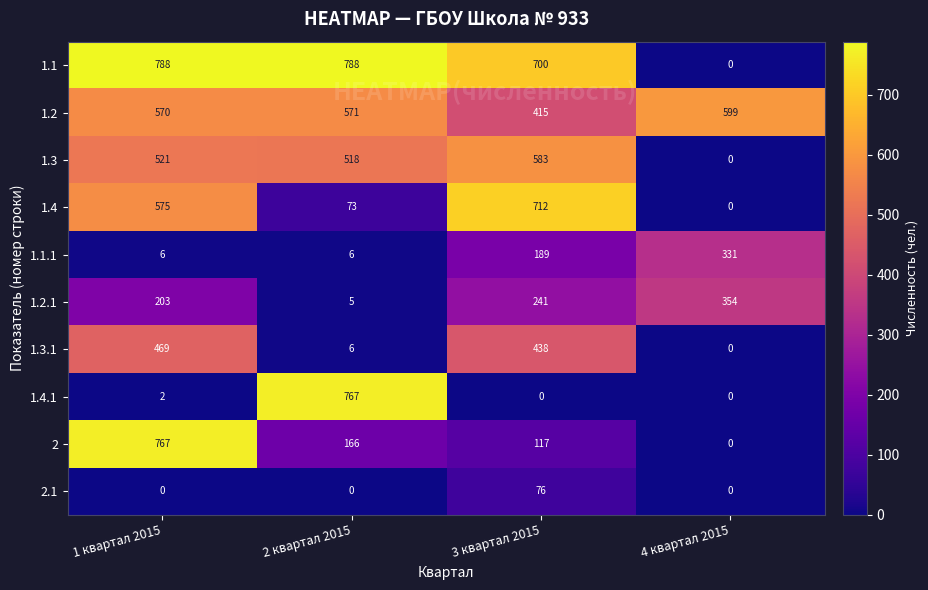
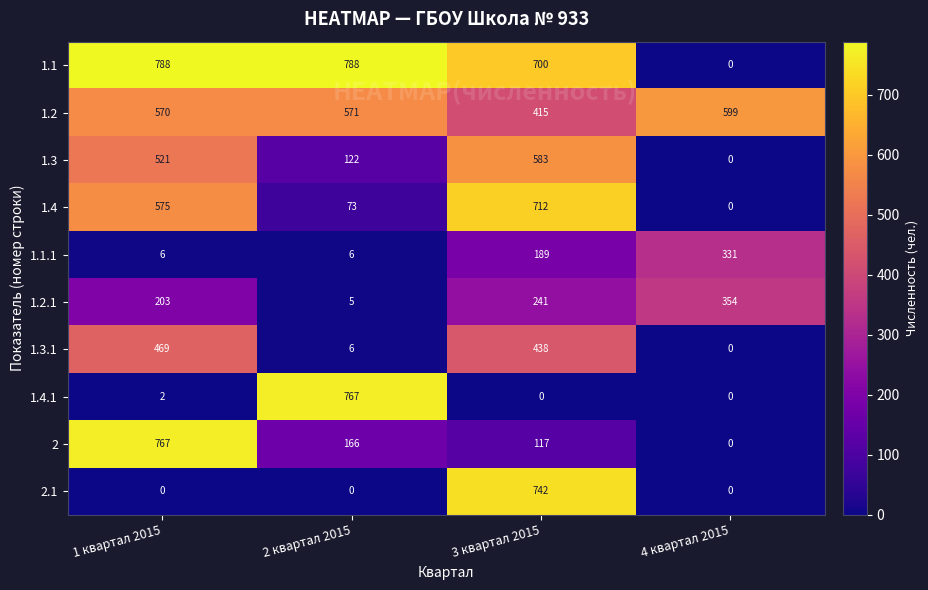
1.3, 2 квартал 2015: 518 -> 122
2.1, 3 квартал 2015: 76 -> 742
